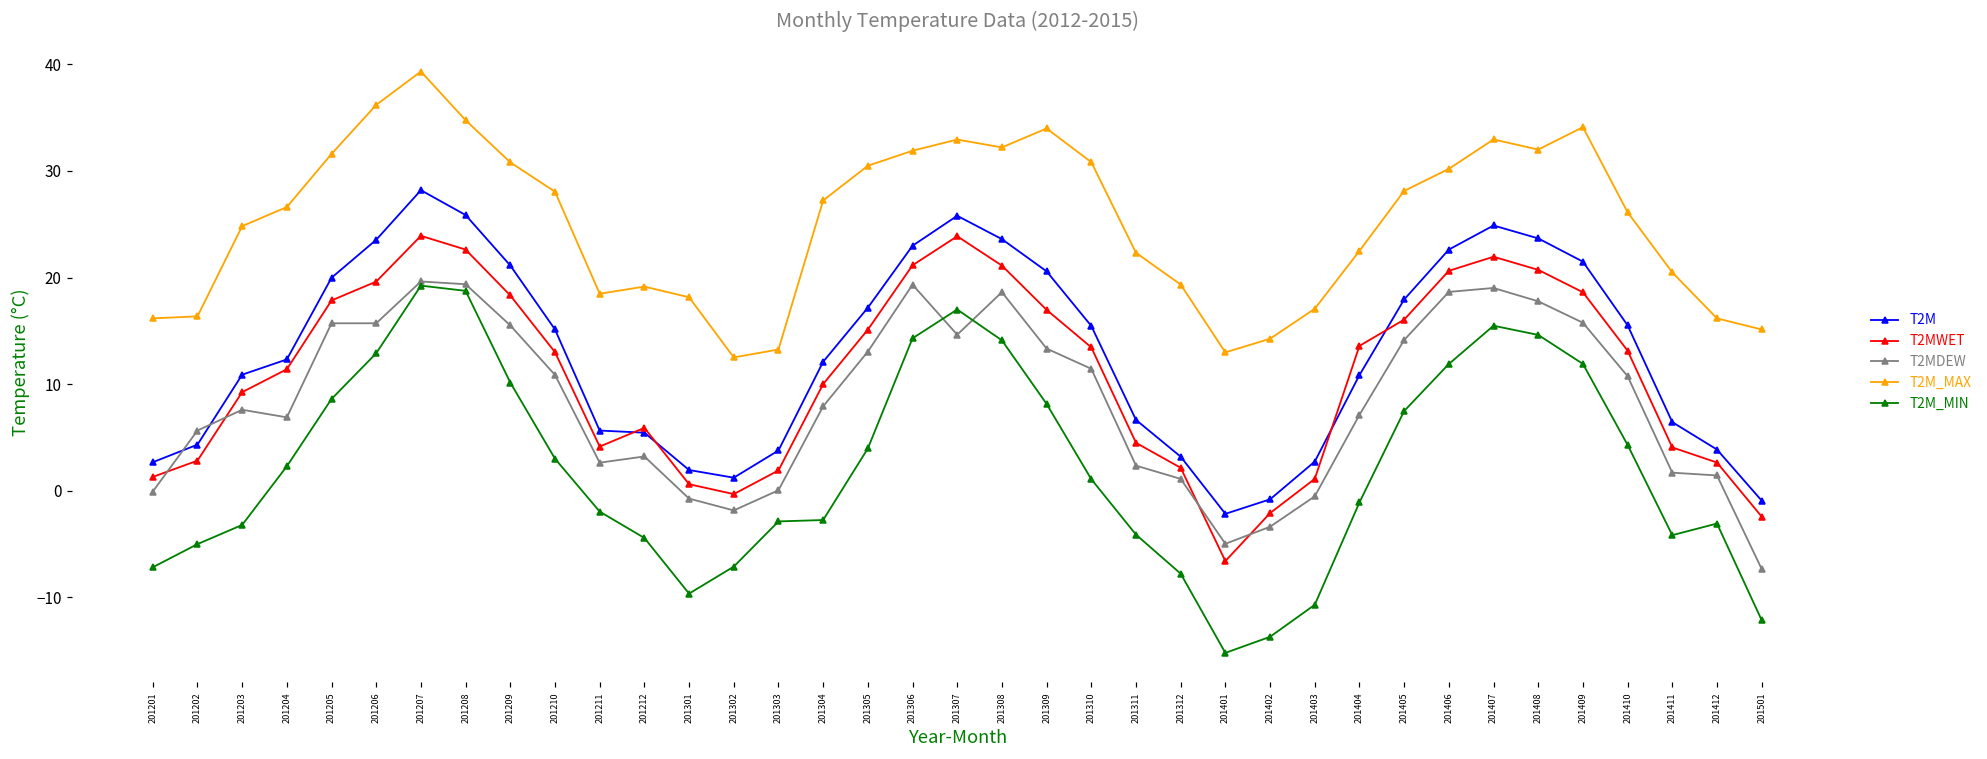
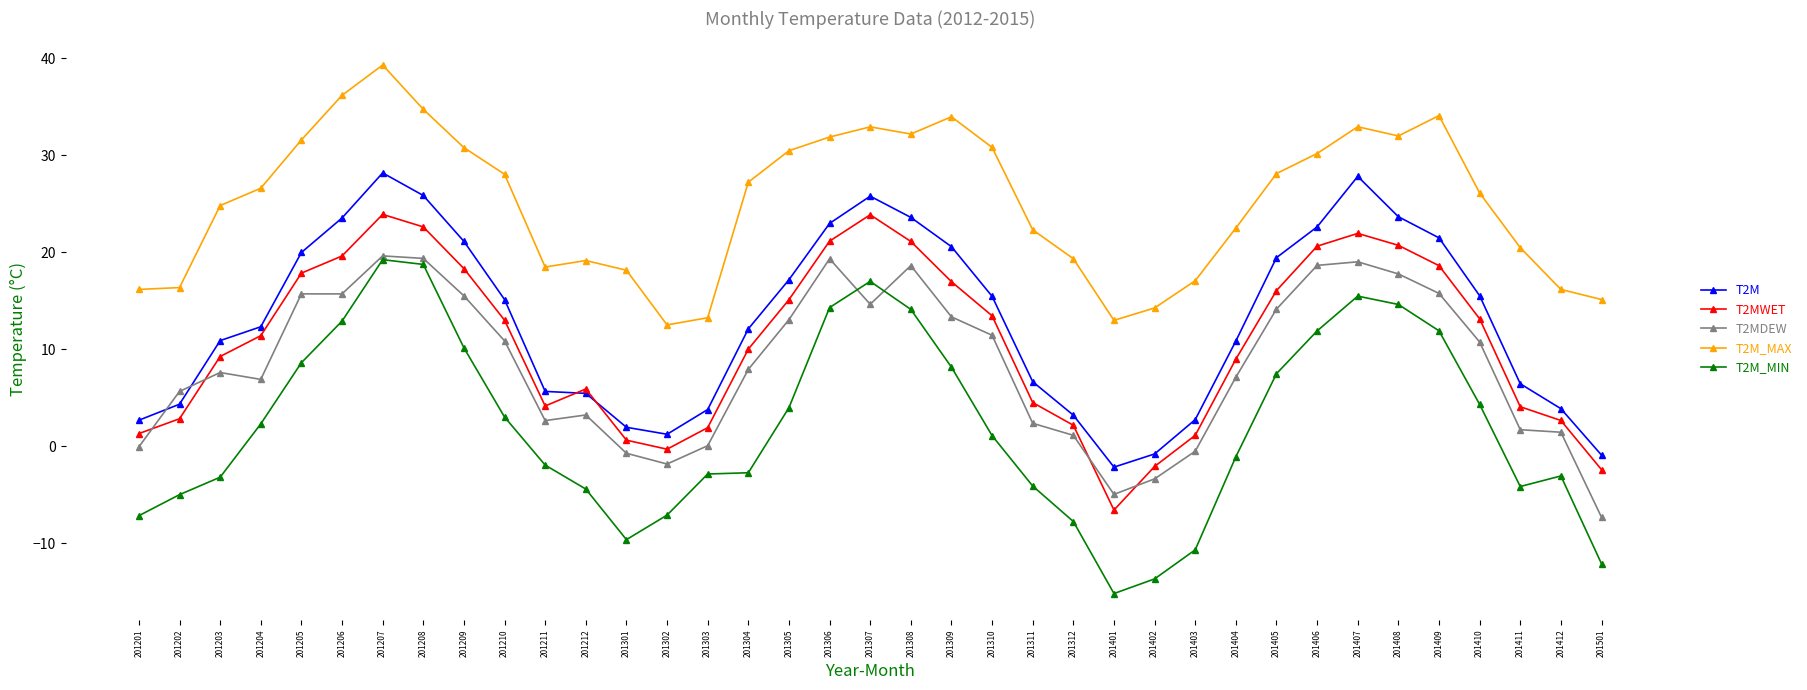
T2MWET, 201404: 14 -> 9
T2M, 201405: 18 -> 19
T2M, 201407: 25 -> 28
